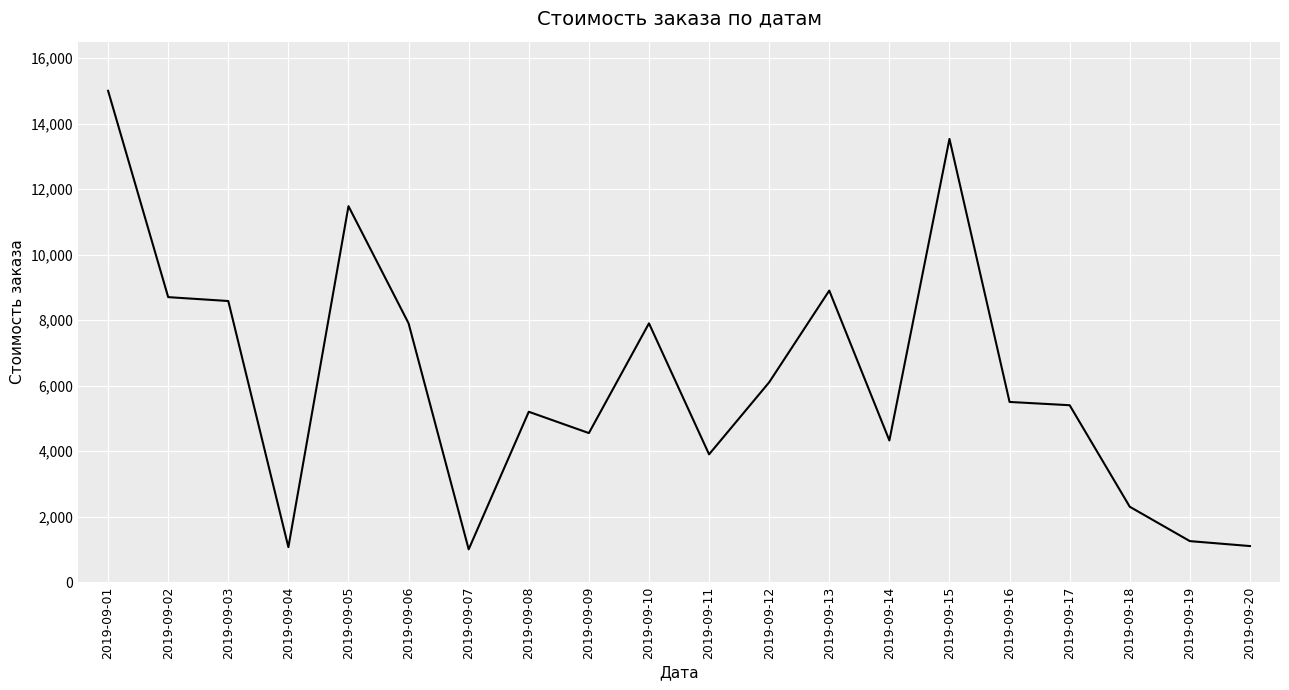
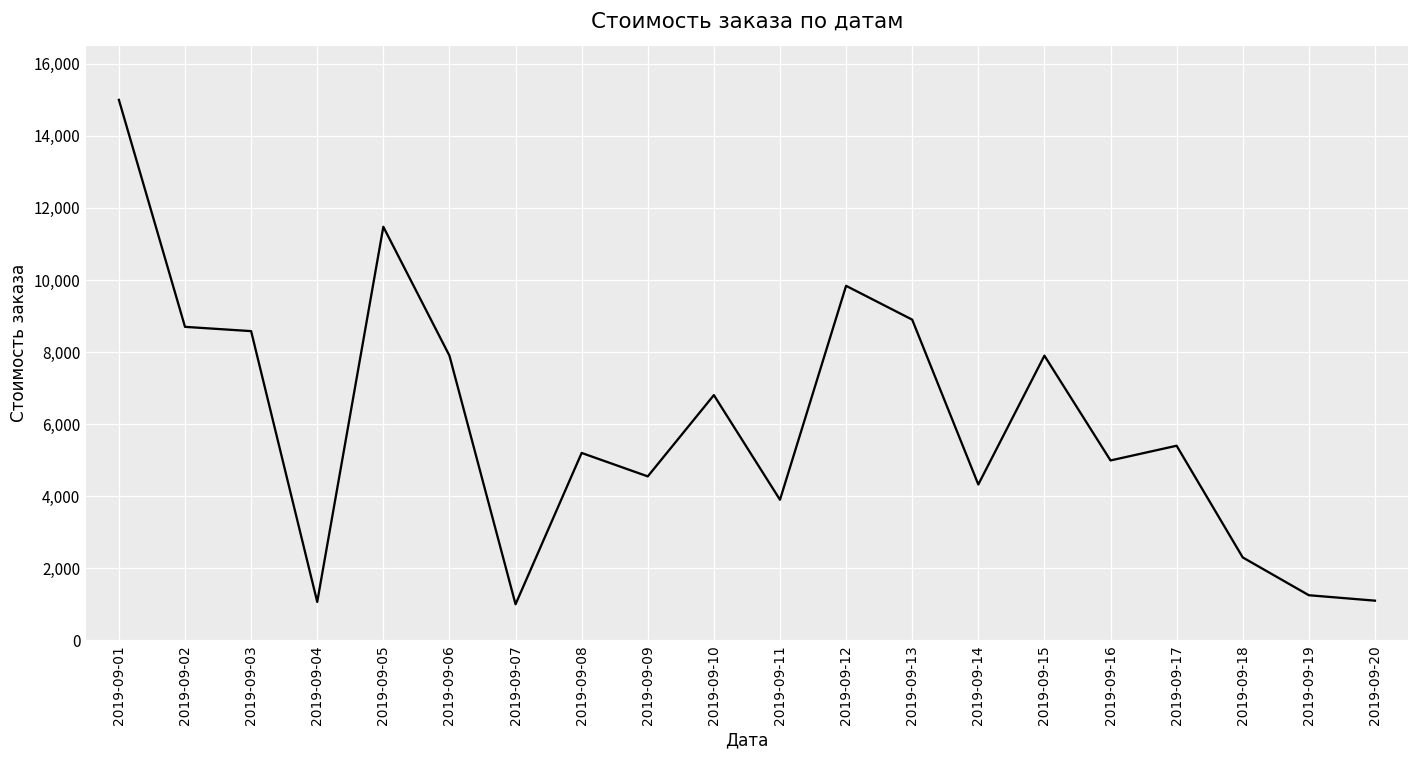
2019-09-10: 7,900 -> 6,800
2019-09-12: 6,100 -> 9,800
2019-09-15: 13,500 -> 7,900
2019-09-16: 5,500 -> 5,000
